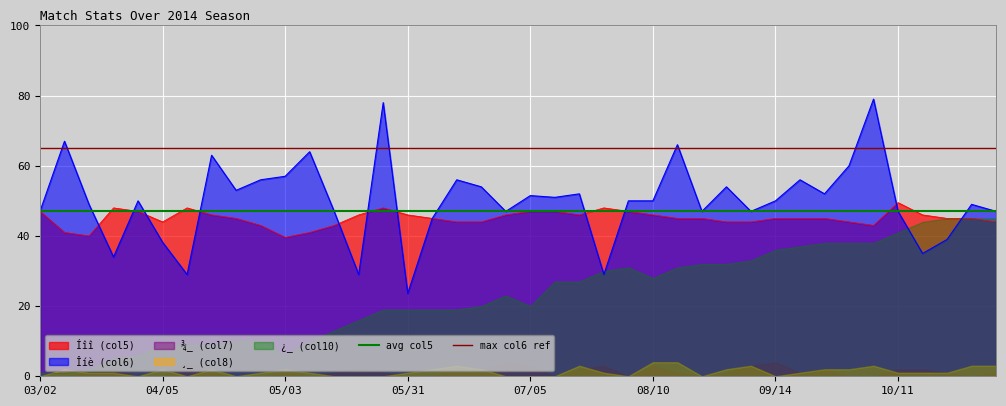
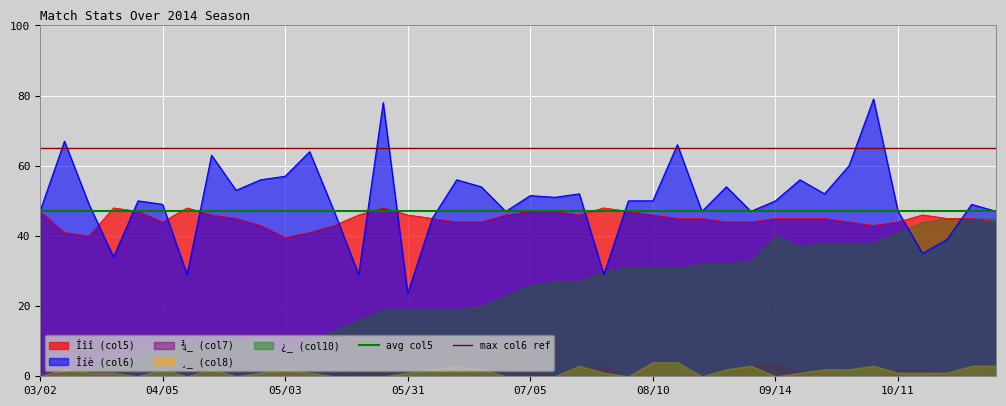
Îíè (col6), 04/05: 38 -> 49
¿_ (col10), 07/05: 20 -> 26
¿_ (col10), 08/10: 28 -> 31
¿_ (col10), 09/14: 36 -> 40
Íîî (col5), 10/11: 50 -> 44
